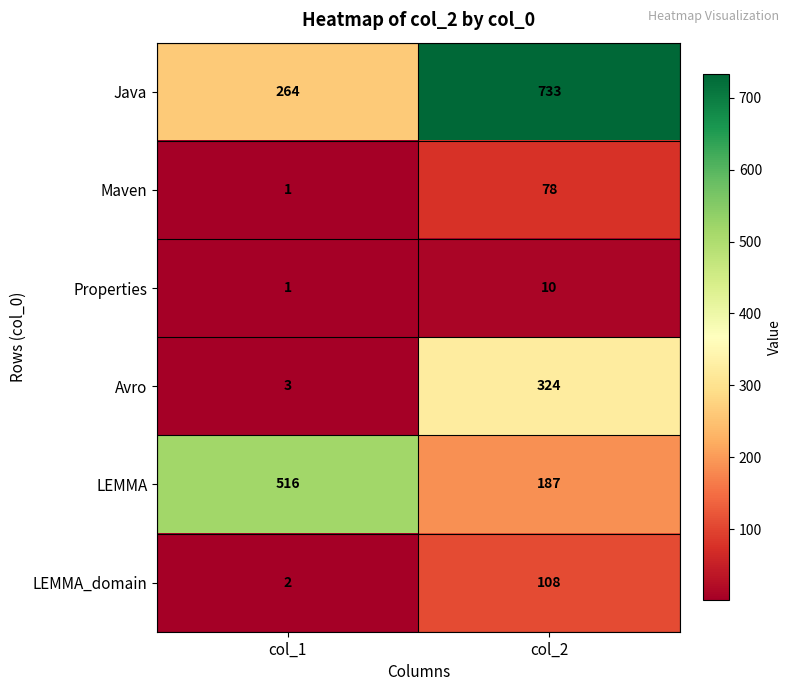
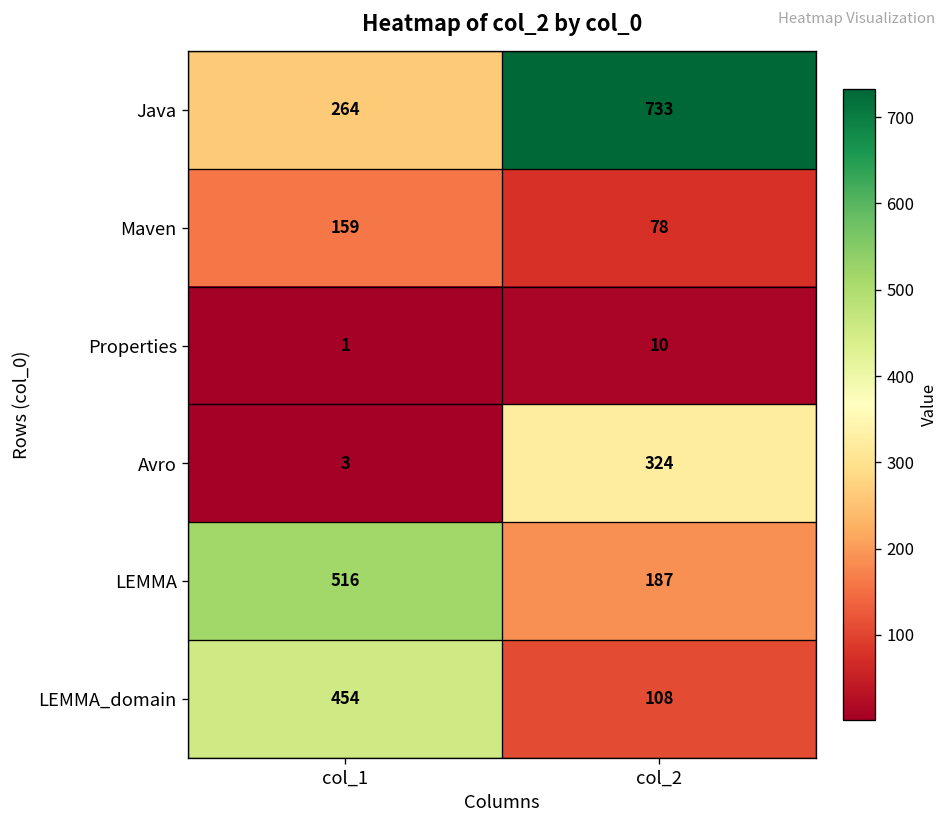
Maven, col_1: 1 -> 159
LEMMA_domain, col_1: 2 -> 454
